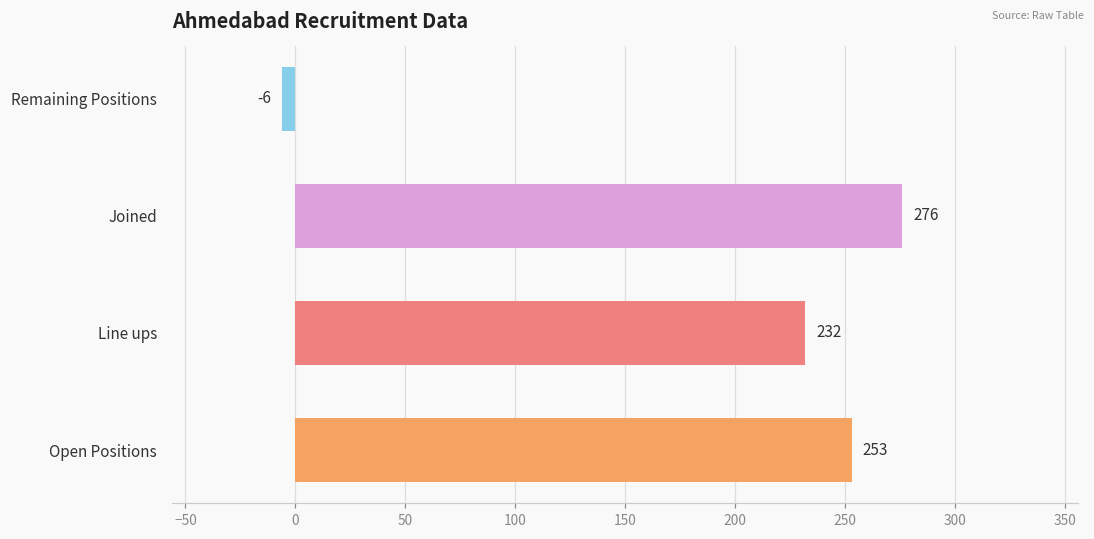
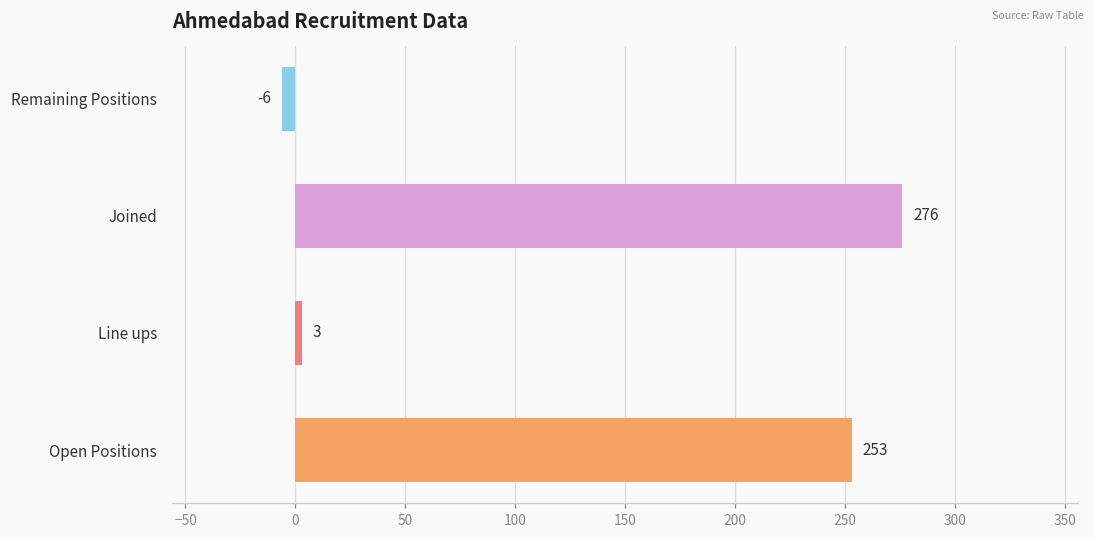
Line ups: 232 -> 3
